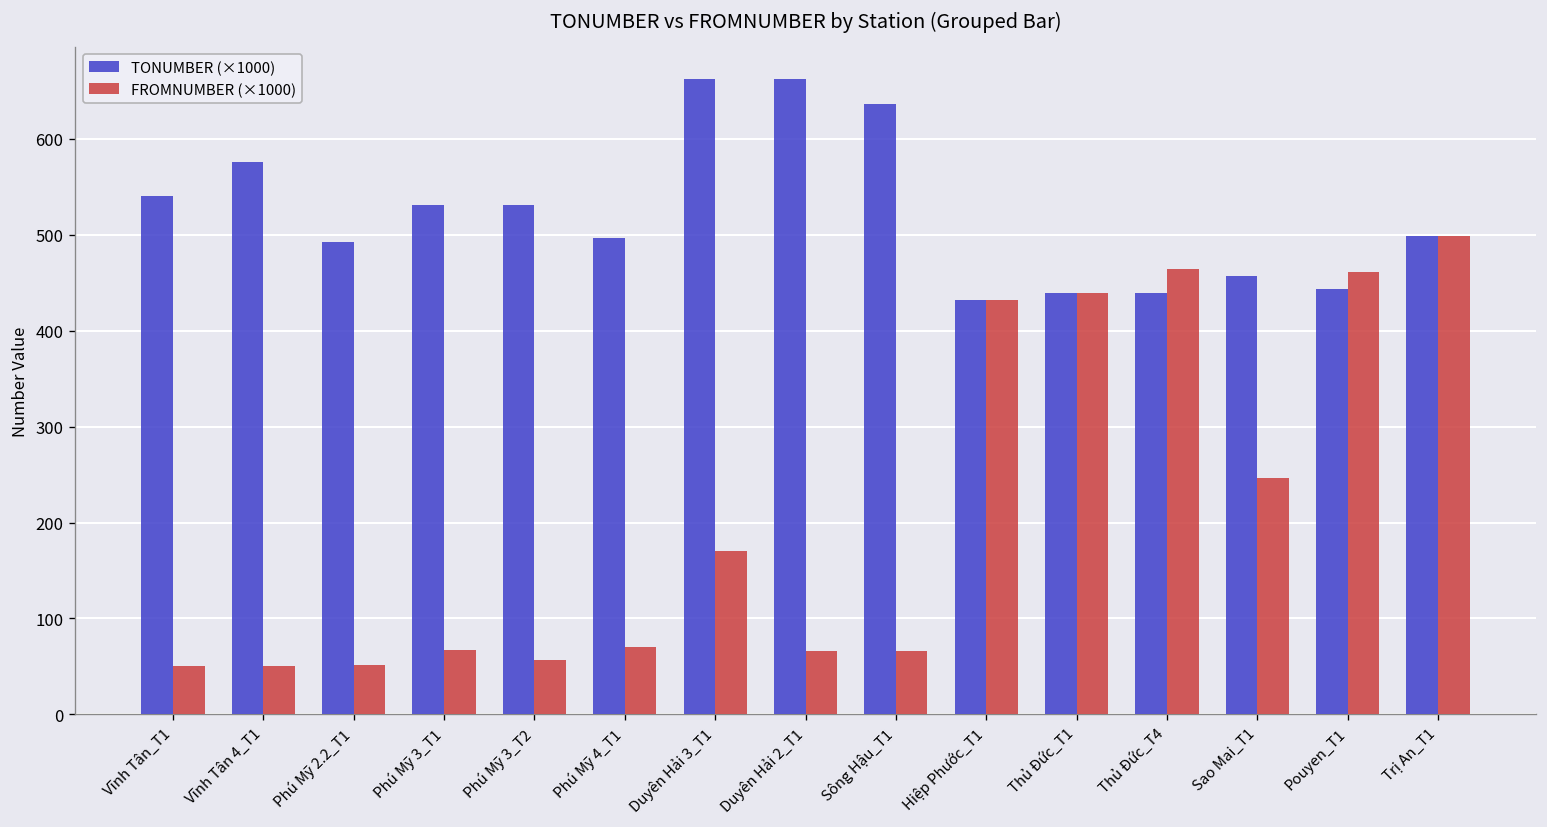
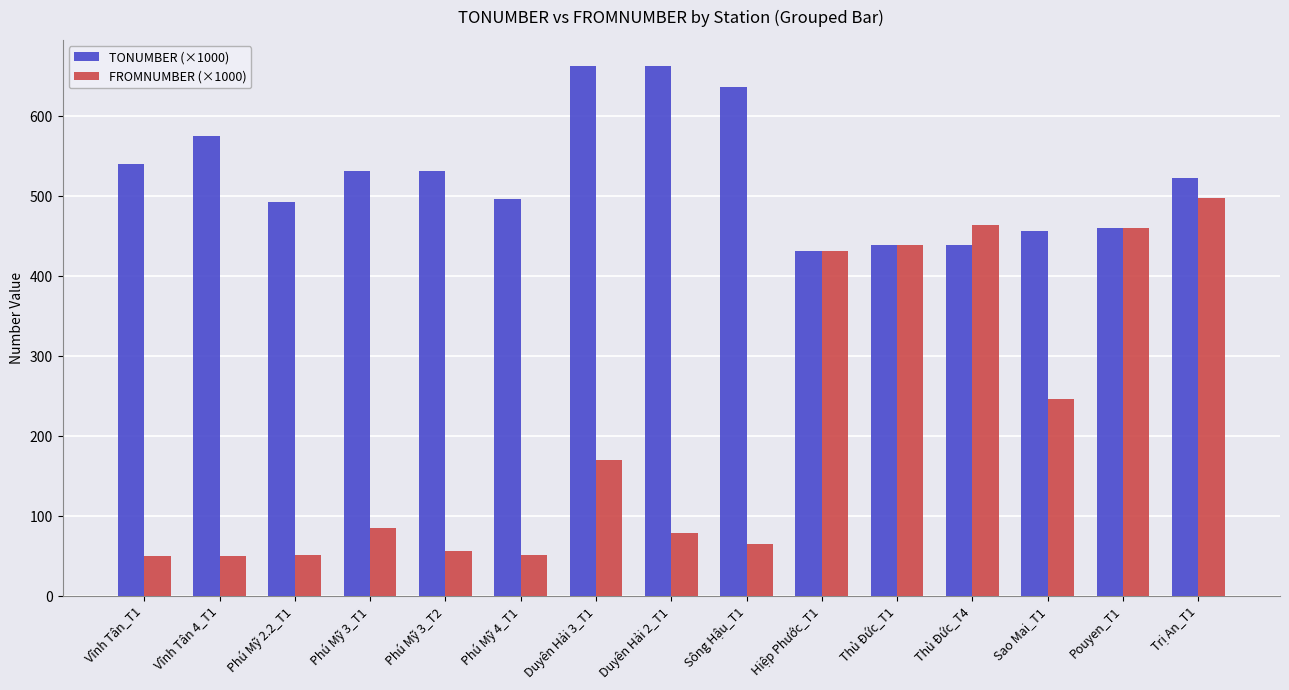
FROMNUMBER (×1000), Phú Mỹ 3_T1: 70 -> 90
FROMNUMBER (×1000), Phú Mỹ 4_T1: 70 -> 50
FROMNUMBER (×1000), Duyên Hải 2_T1: 70 -> 80
TONUMBER (×1000), Pouyen_T1: 440 -> 460
TONUMBER (×1000), Trị An_T1: 500 -> 520
